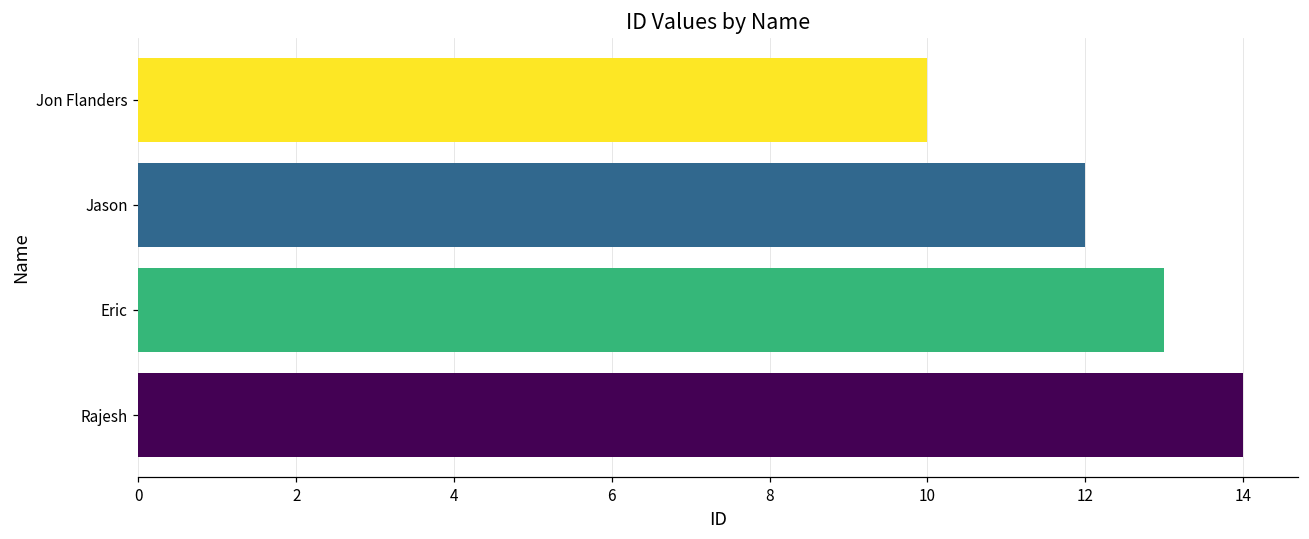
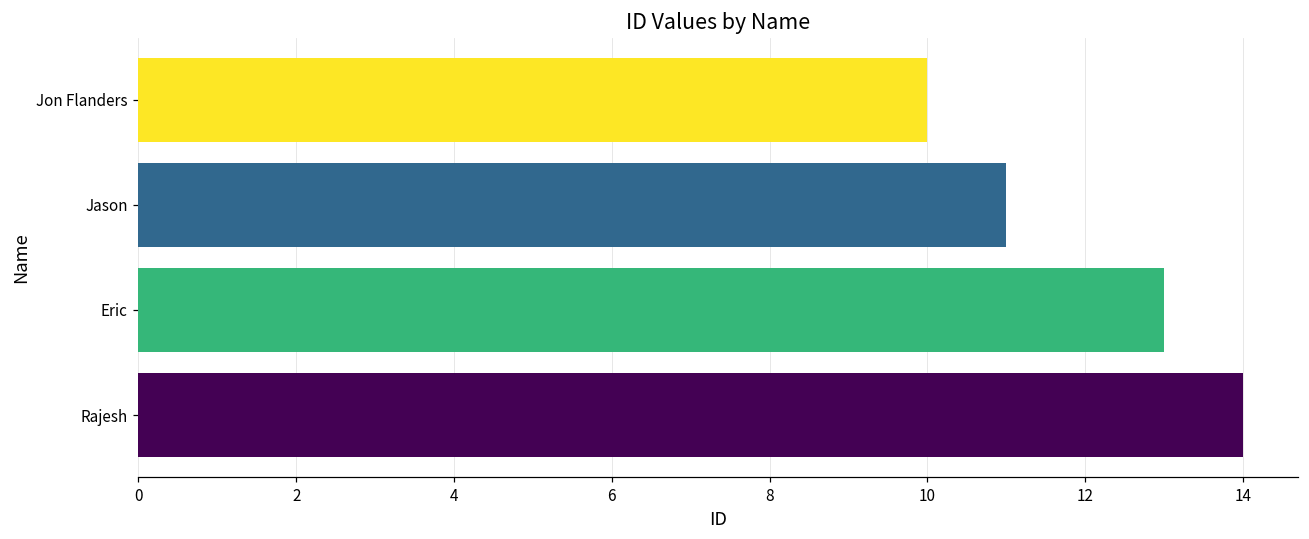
Jason: 12 -> 11
